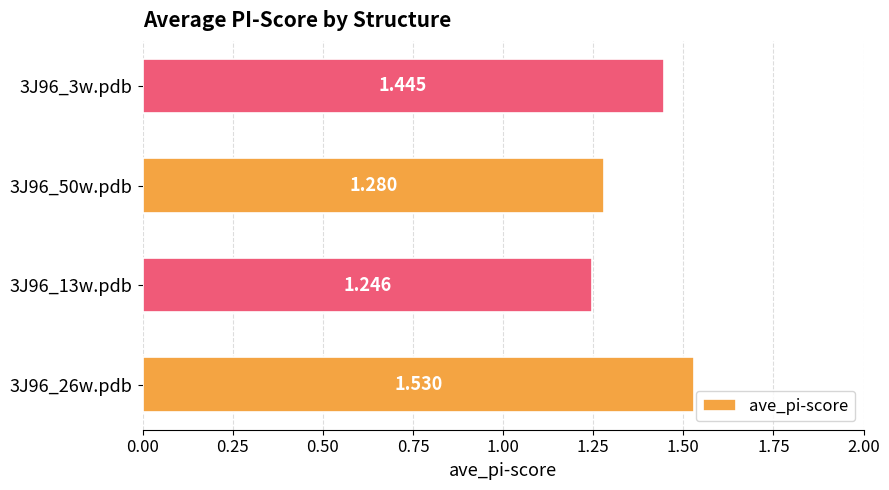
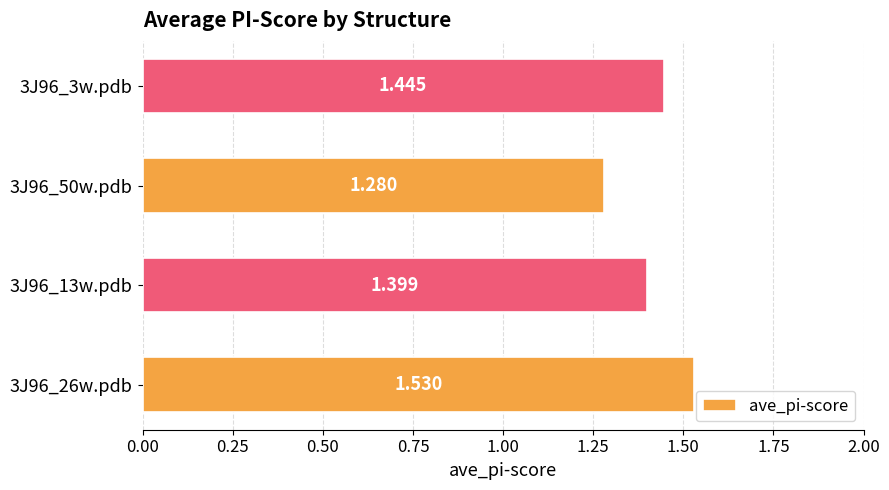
3J96_13w.pdb: 1.246 -> 1.399
